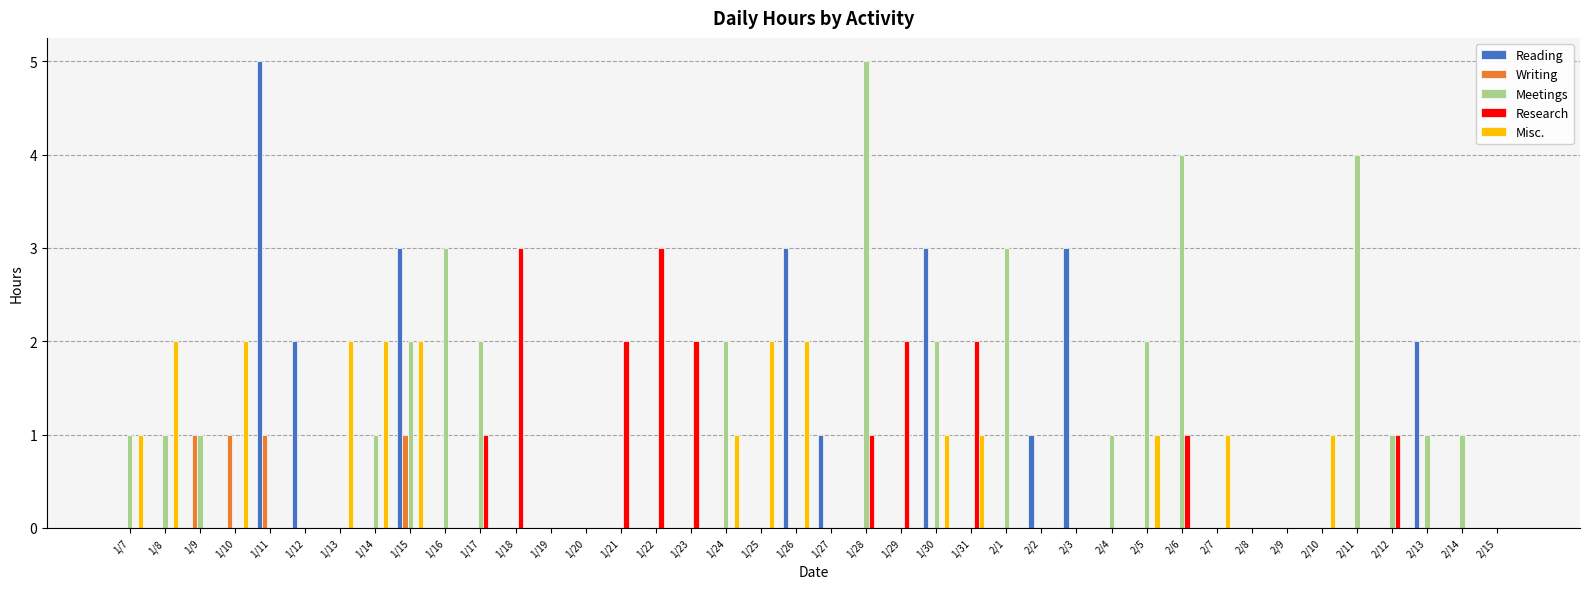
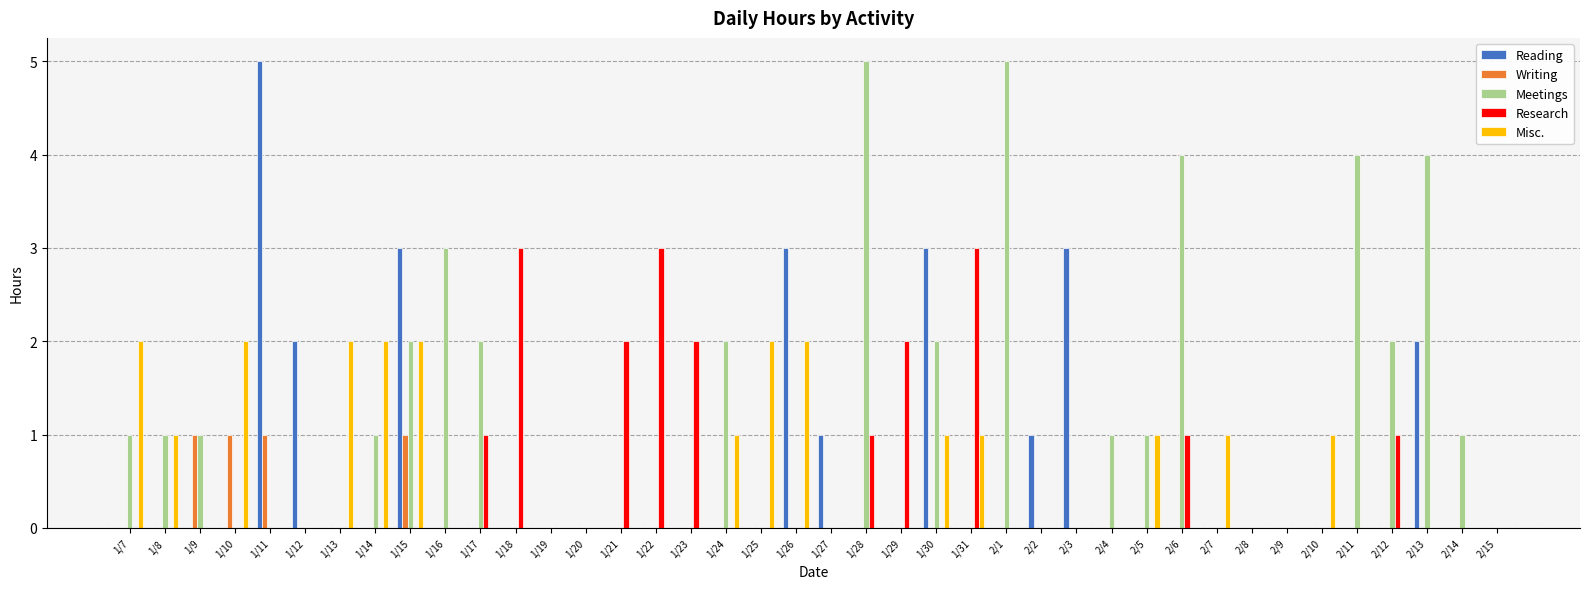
Misc., 1/7: 1 -> 2
Misc., 1/8: 2 -> 1
Research, 1/31: 2 -> 3
Meetings, 2/1: 3 -> 5
Meetings, 2/5: 2 -> 1
Meetings, 2/12: 1 -> 2
Meetings, 2/13: 1 -> 4
